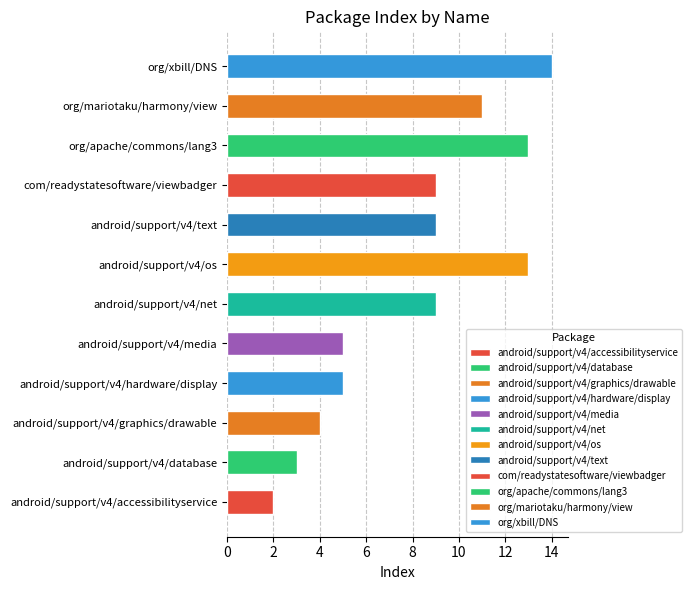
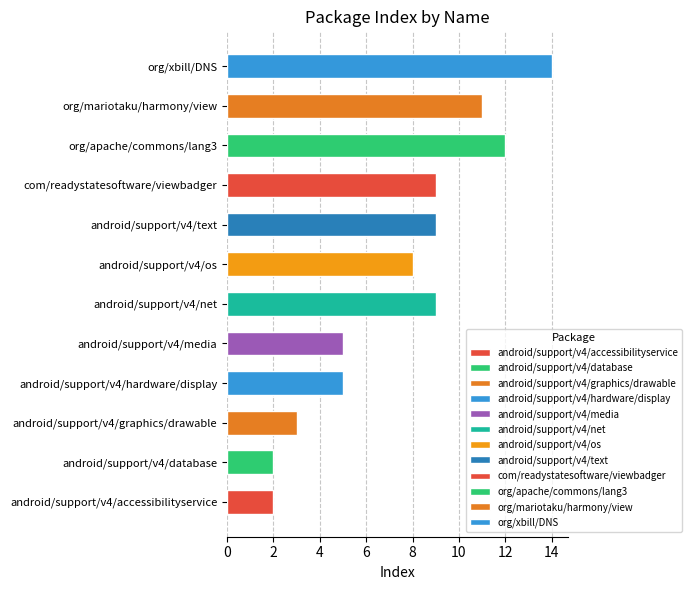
org/apache/commons/lang3: 13 -> 12
android/support/v4/os: 13 -> 8
android/support/v4/graphics/drawable: 4 -> 3
android/support/v4/database: 3 -> 2
